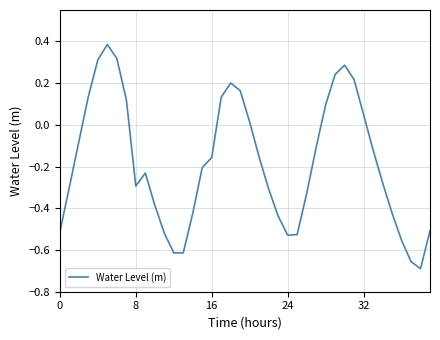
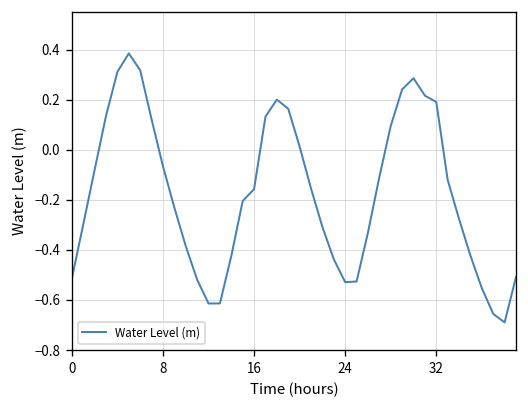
8: -0.29 -> -0.07
32: 0.05 -> 0.19
